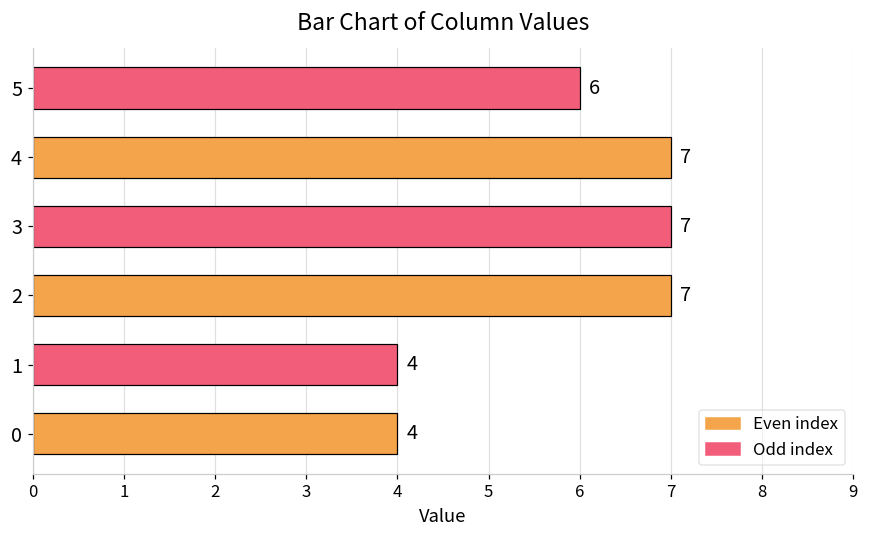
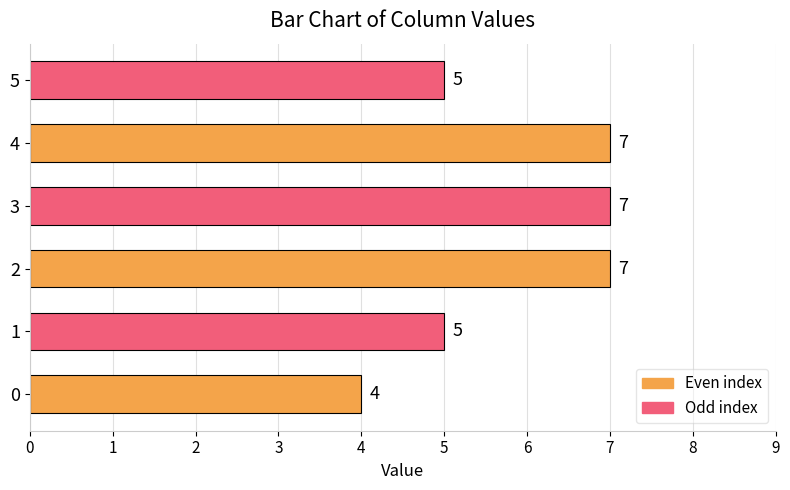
5: 6 -> 5
1: 4 -> 5
